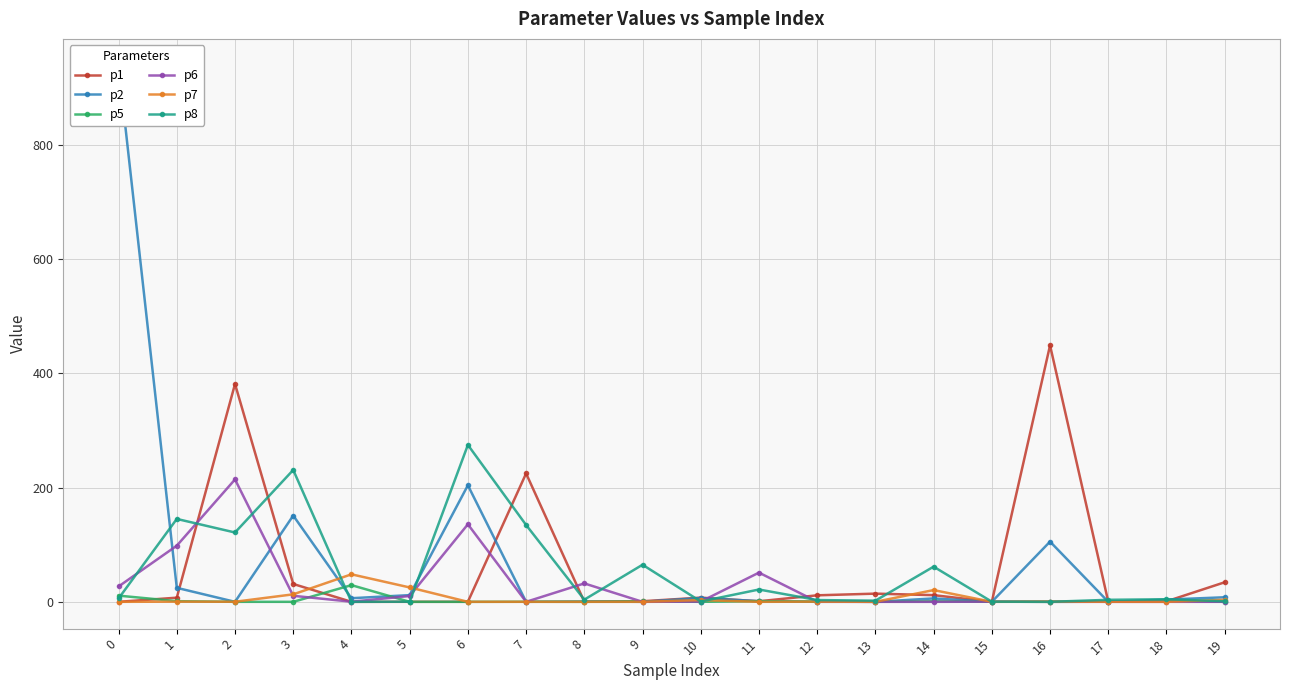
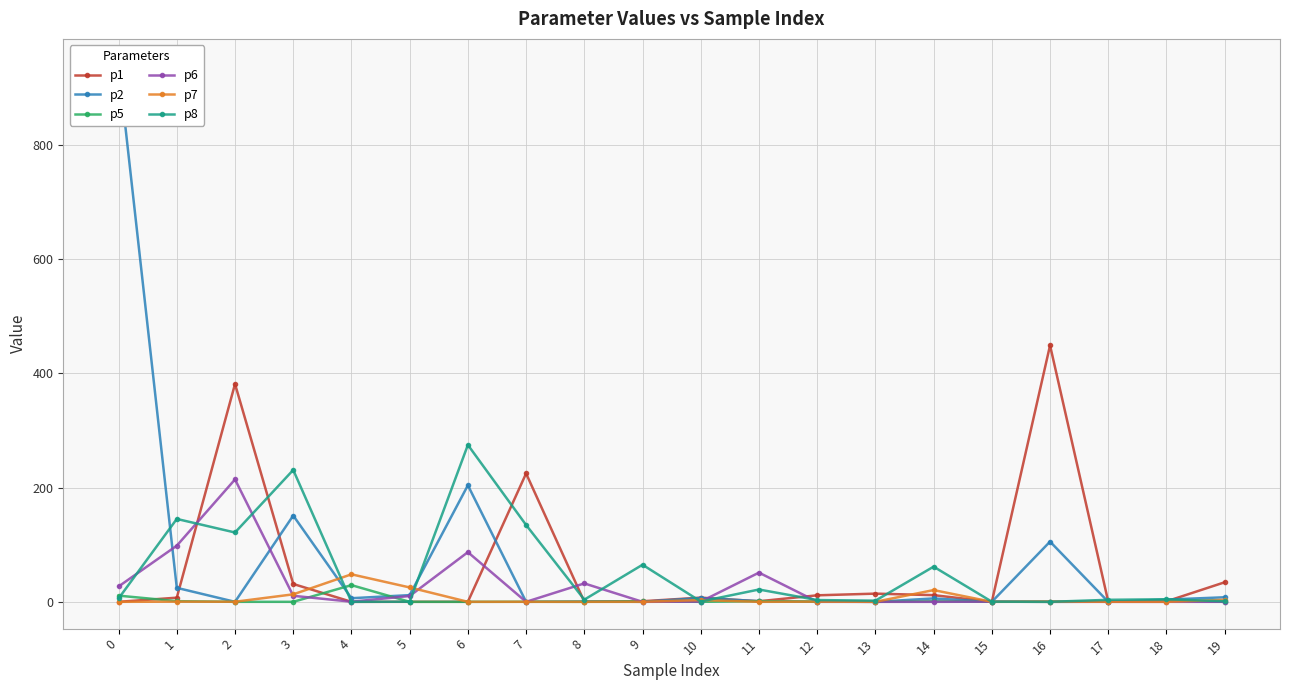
p6, 6: 140 -> 90
